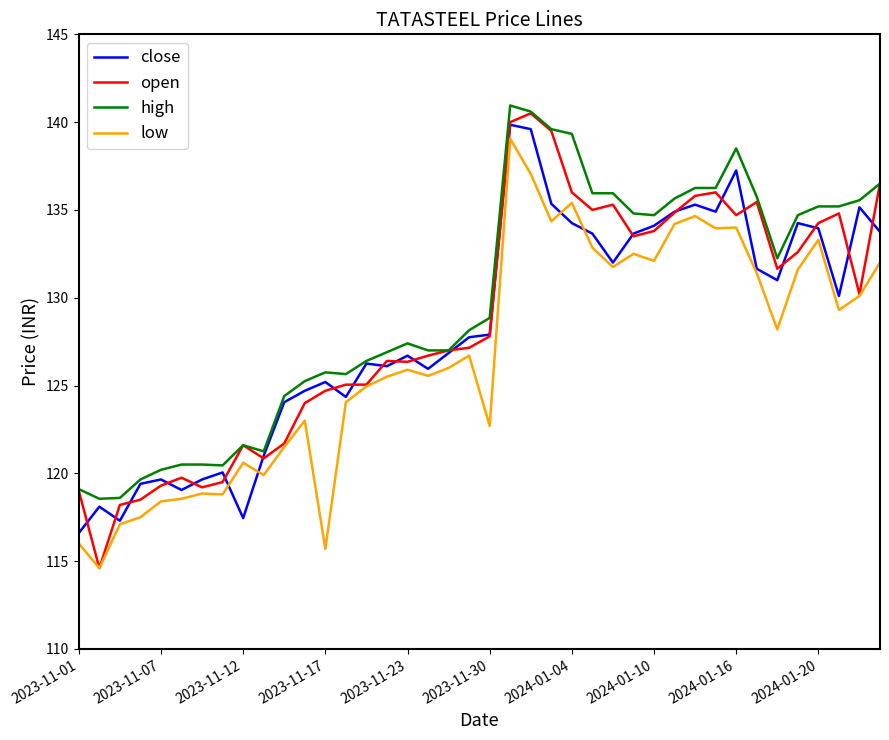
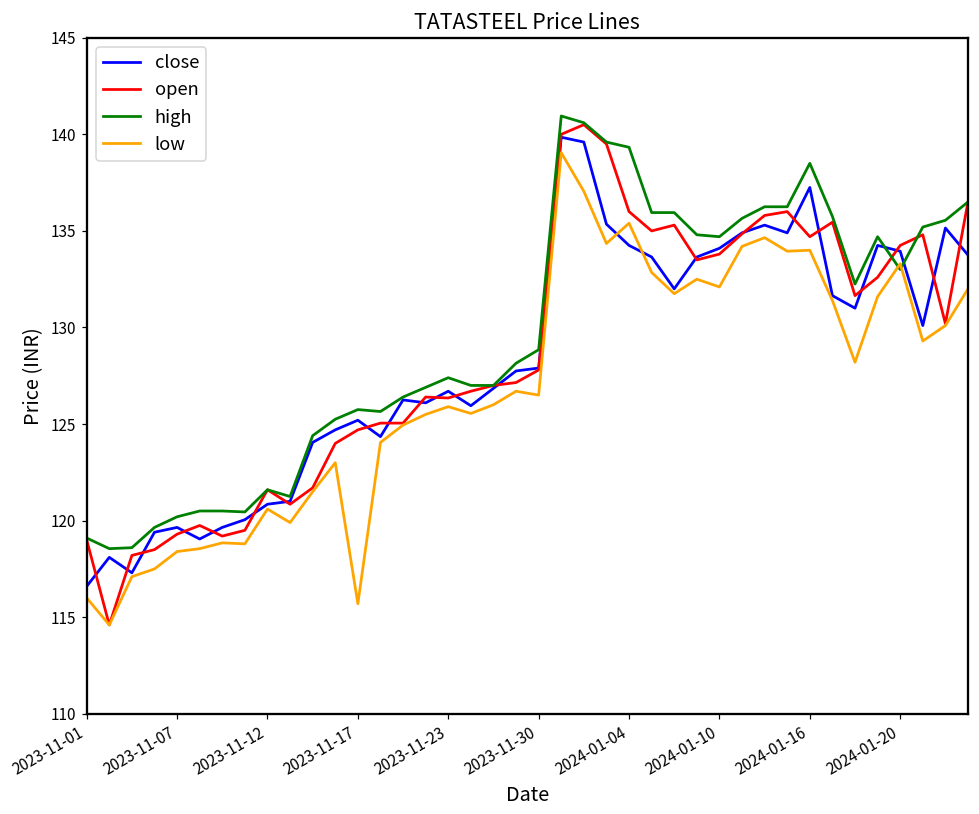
close, 2023-11-12: 117.5 -> 120.9
low, 2023-11-30: 122.7 -> 126.5
high, 2024-01-20: 135.2 -> 133.0
